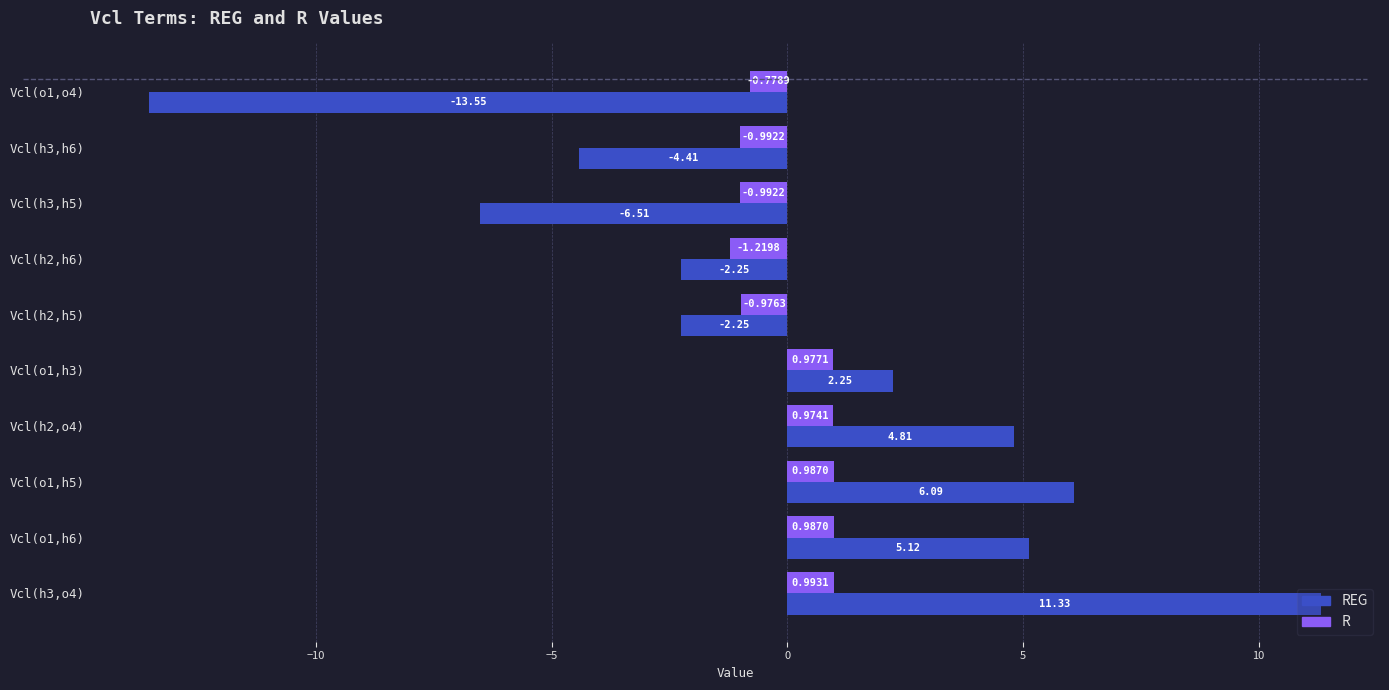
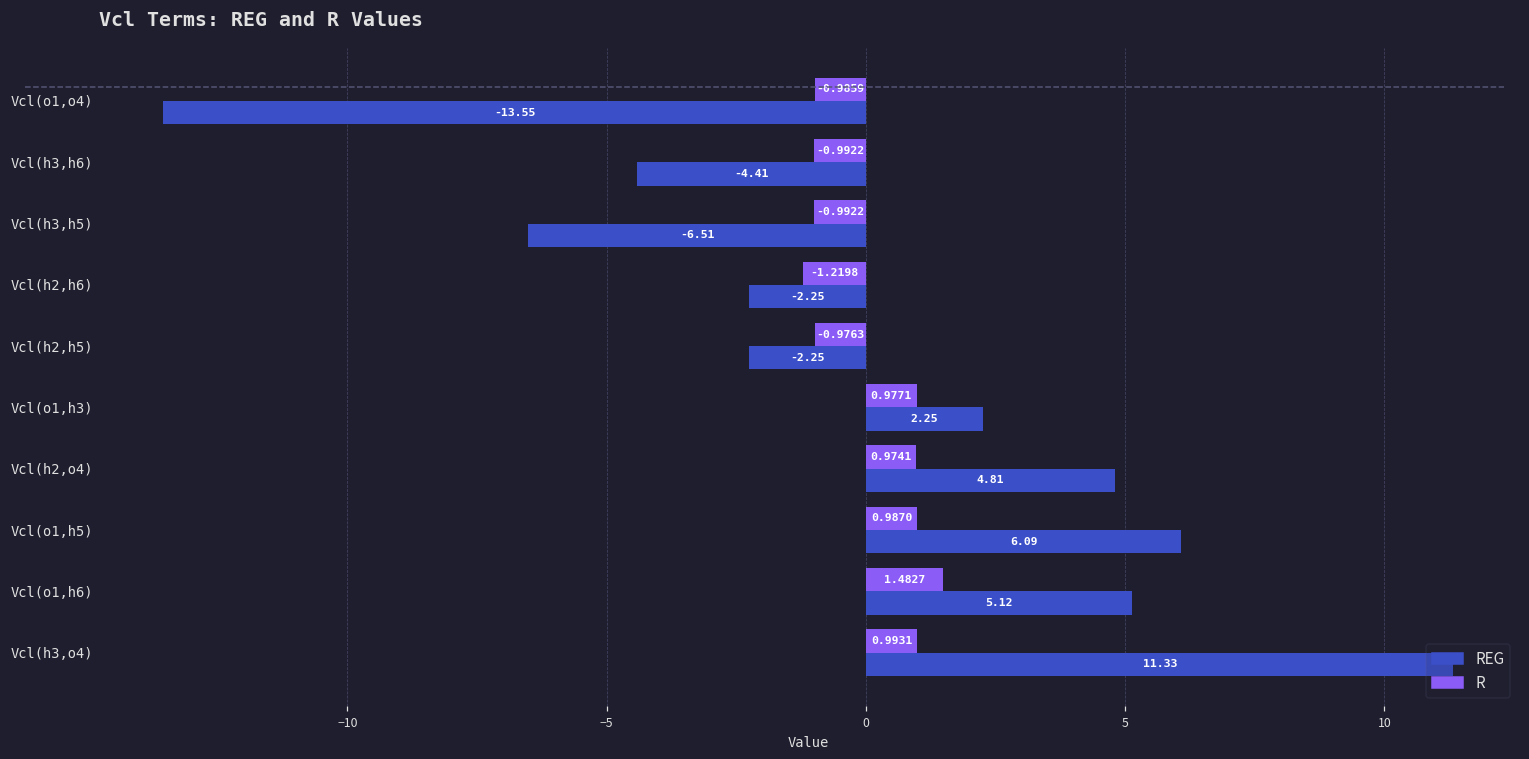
R, Vcl(o1,o4): -0.7789 -> -0.9859
R, Vcl(o1,h6): 0.9870 -> 1.4827
